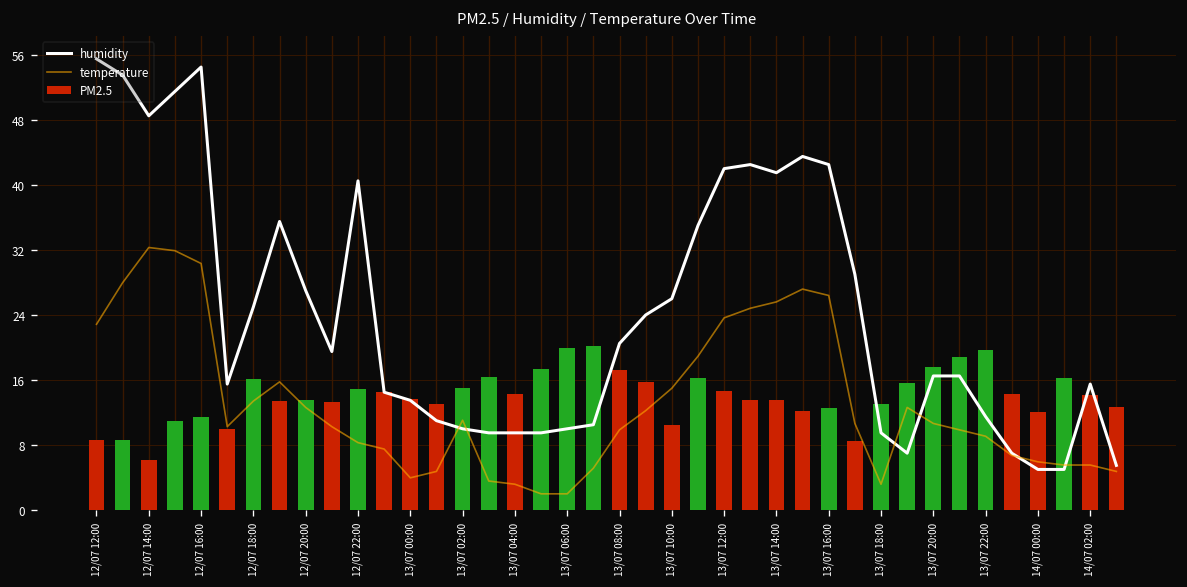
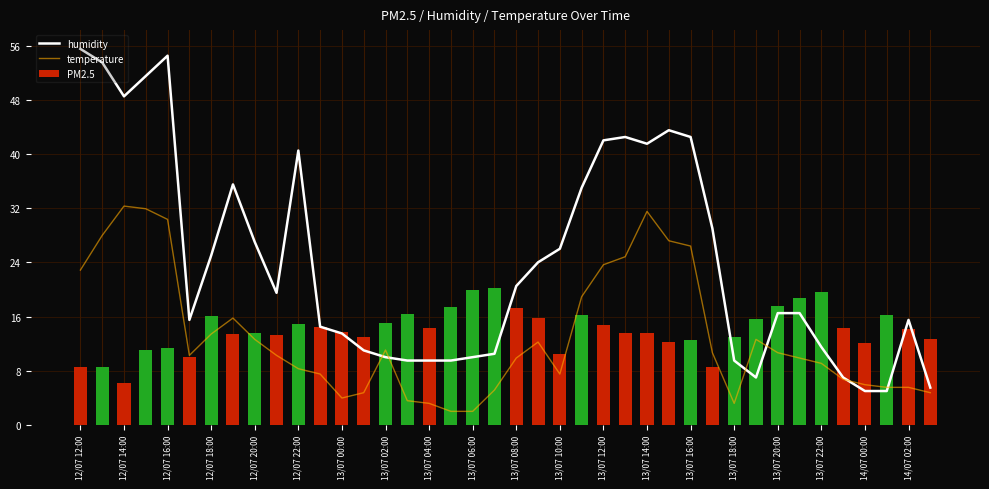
temperature, 13/07 10:00: 15 -> 8
temperature, 13/07 14:00: 26 -> 32
